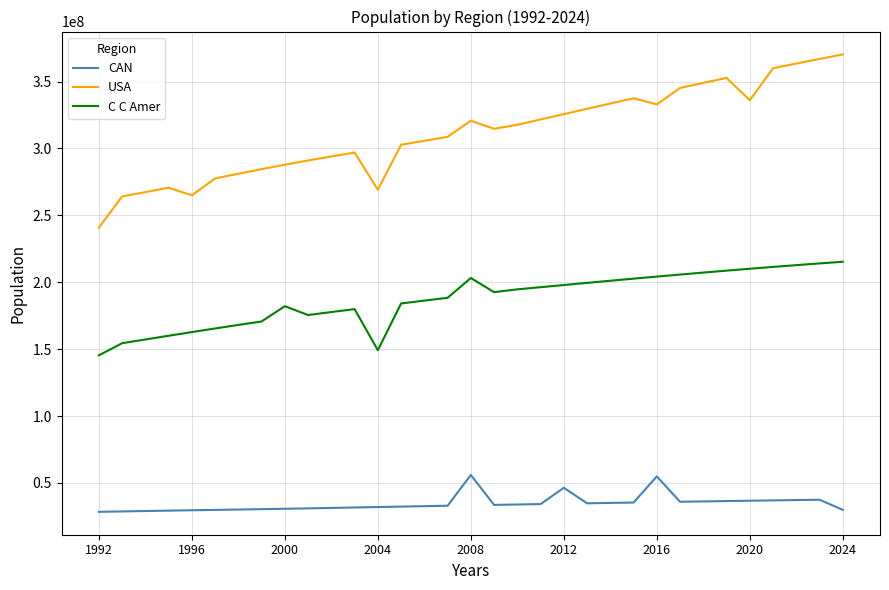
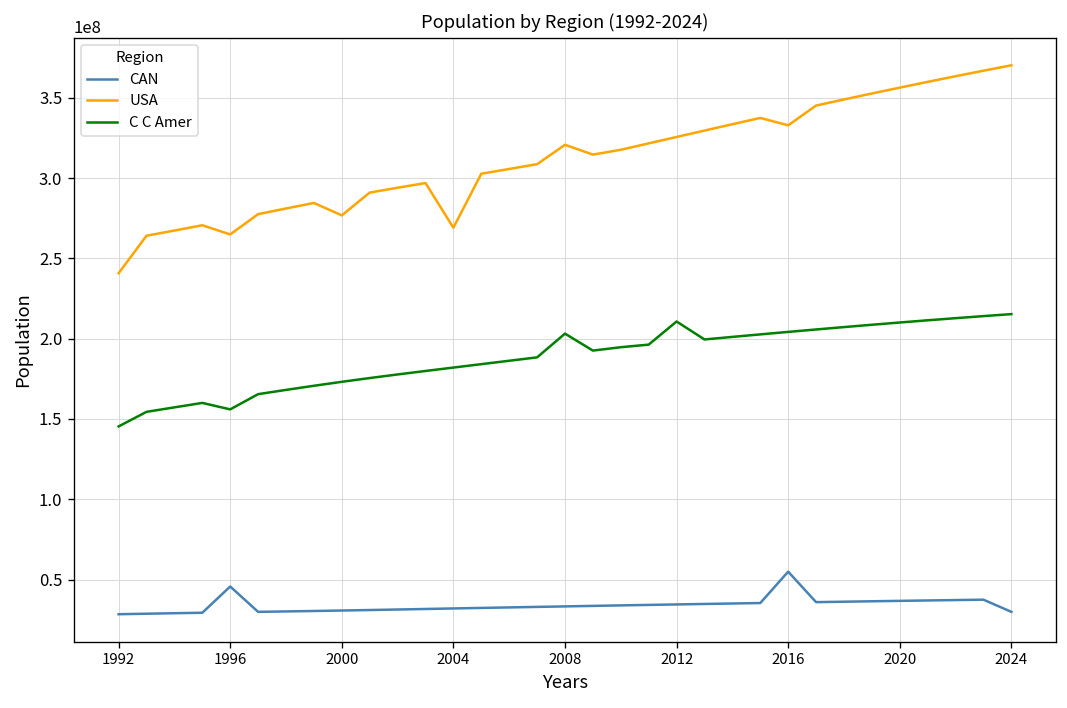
CAN, 1996: 30000000 -> 46000000
C C Amer, 1996: 163000000 -> 156000000
USA, 2000: 288000000 -> 277000000
C C Amer, 2000: 182000000 -> 173000000
C C Amer, 2004: 149000000 -> 182000000
CAN, 2008: 56000000 -> 33000000
CAN, 2012: 46000000 -> 34000000
C C Amer, 2012: 198000000 -> 211000000
USA, 2020: 336000000 -> 356000000
